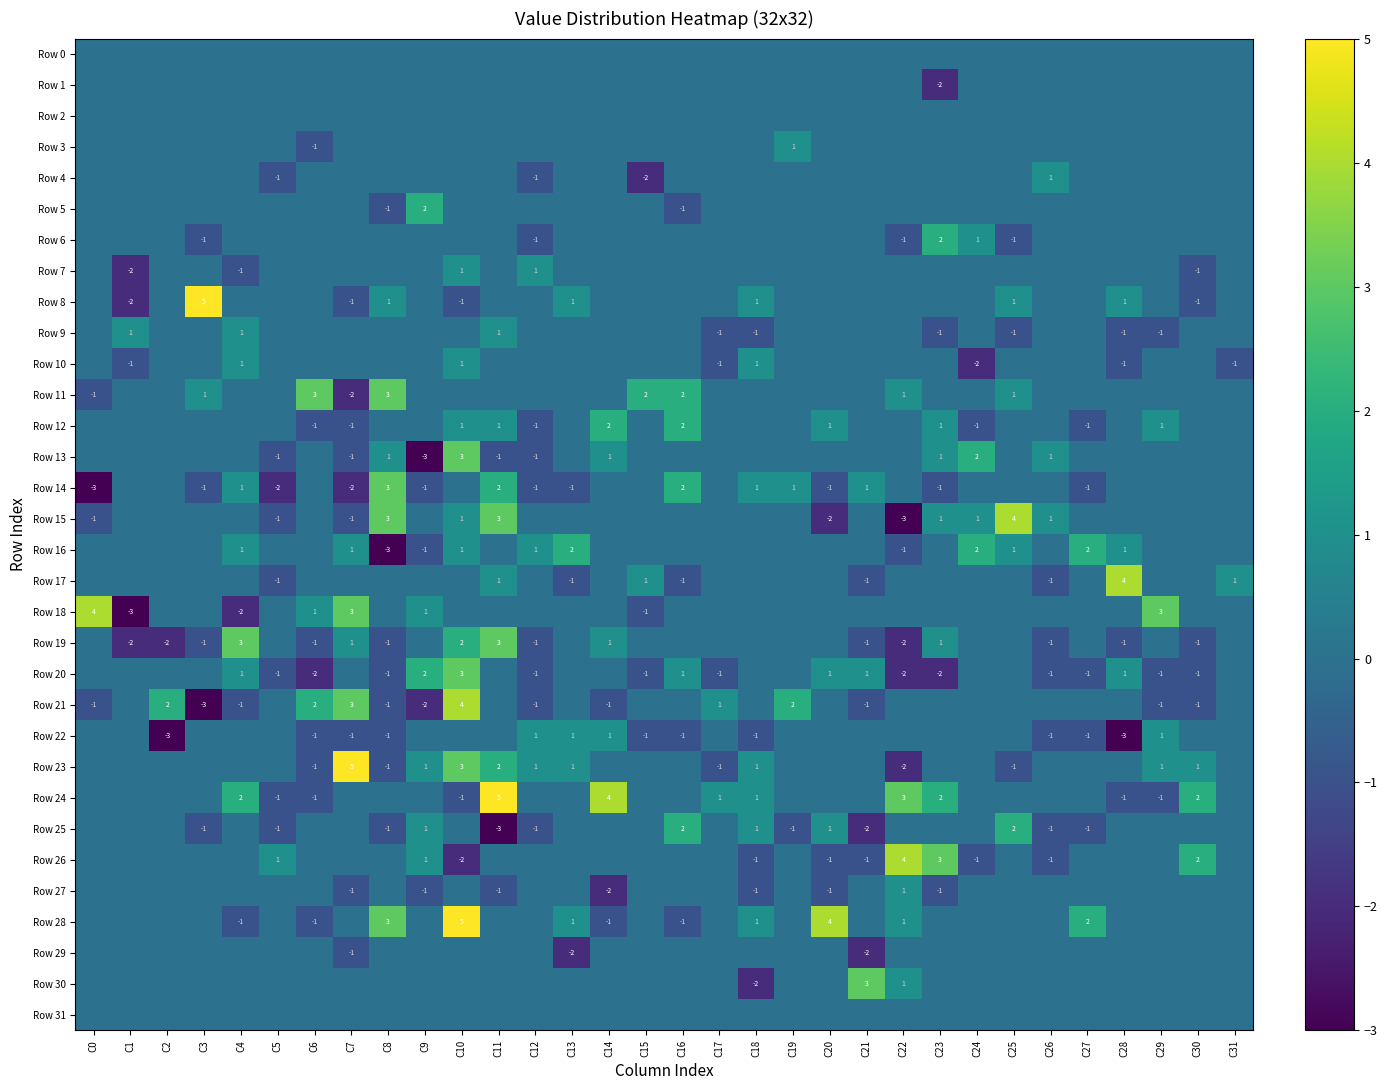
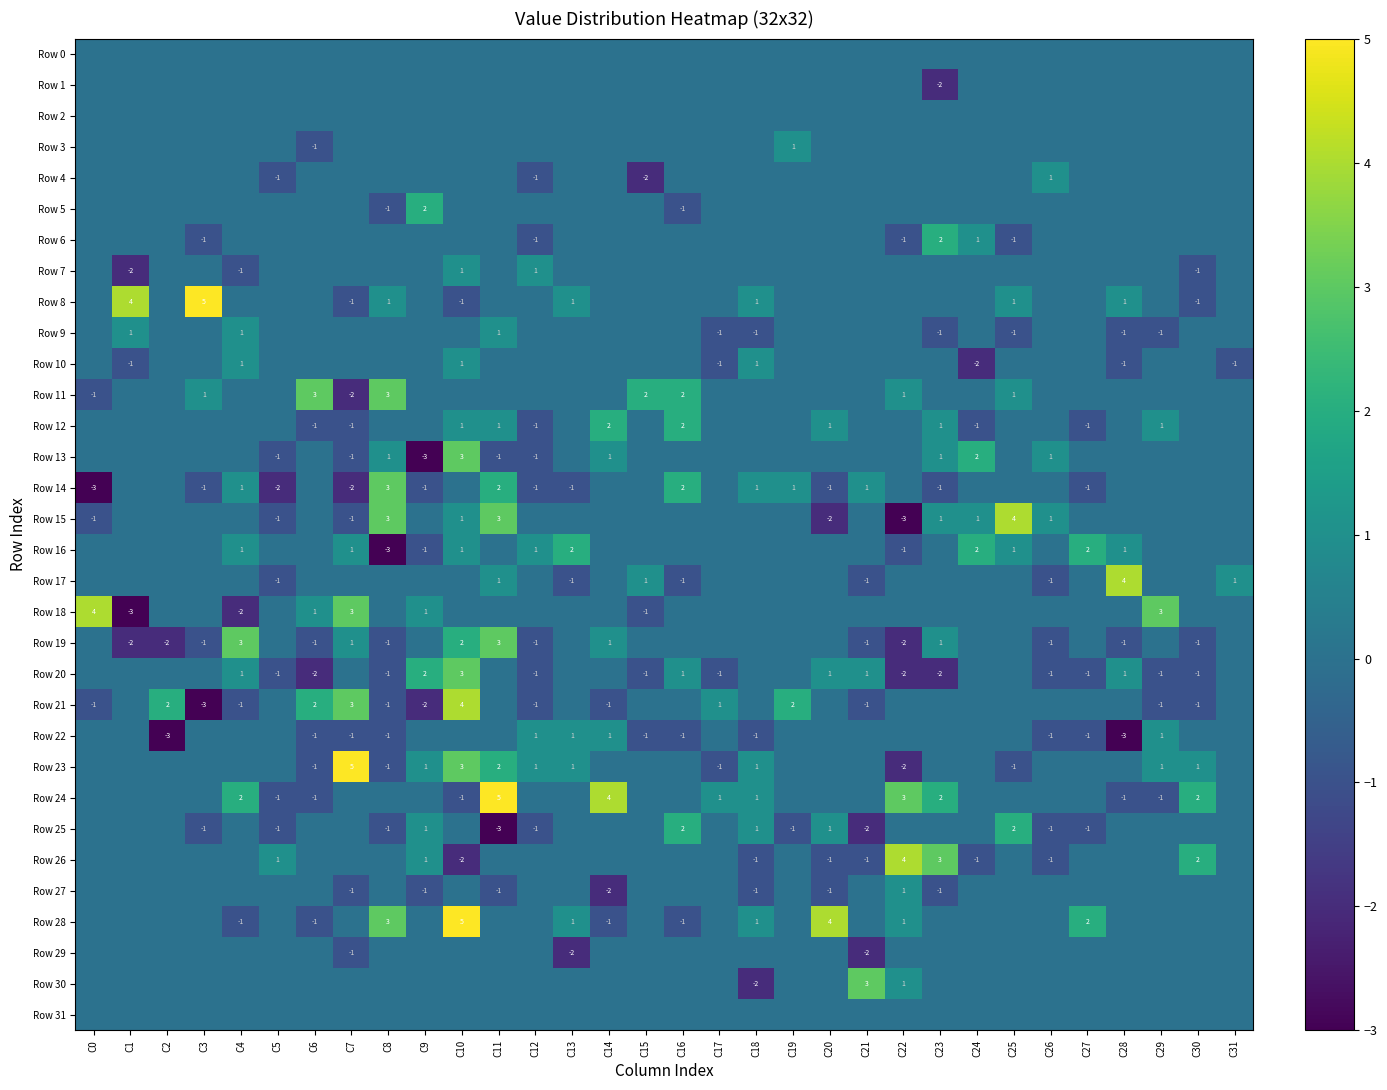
Row 8, C1: -2 -> 4
